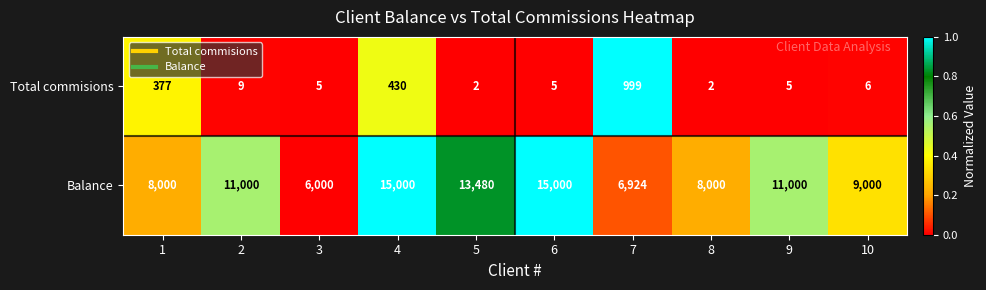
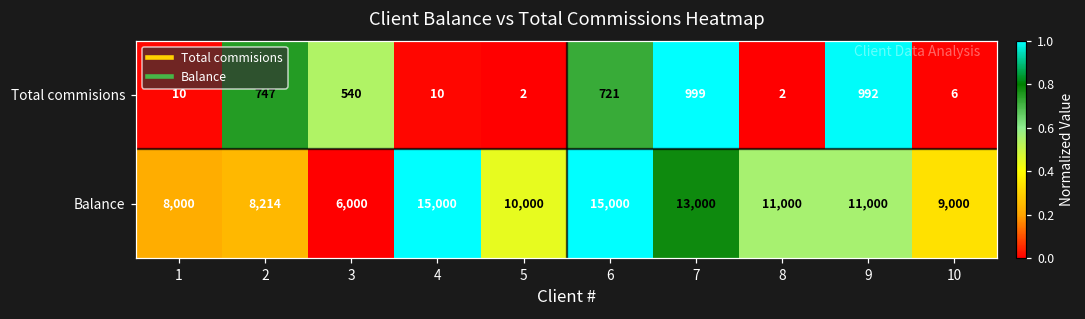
Total commisions, 1: 377 -> 10
Total commisions, 2: 9 -> 747
Total commisions, 3: 5 -> 540
Total commisions, 4: 430 -> 10
Total commisions, 6: 5 -> 721
Total commisions, 9: 5 -> 992
Balance, 2: 11,000 -> 8,214
Balance, 5: 13,480 -> 10,000
Balance, 7: 6,924 -> 13,000
Balance, 8: 8,000 -> 11,000
